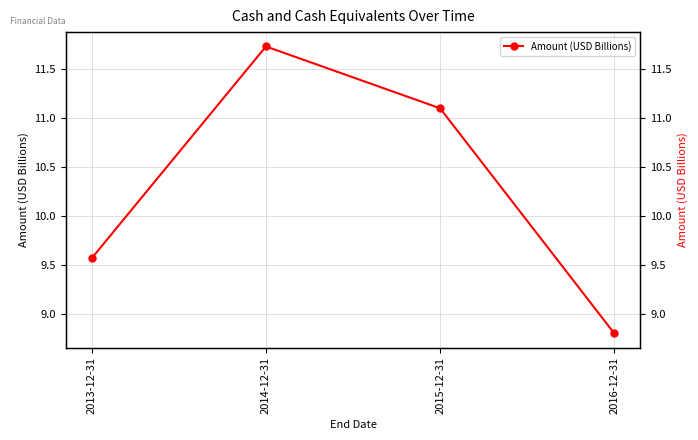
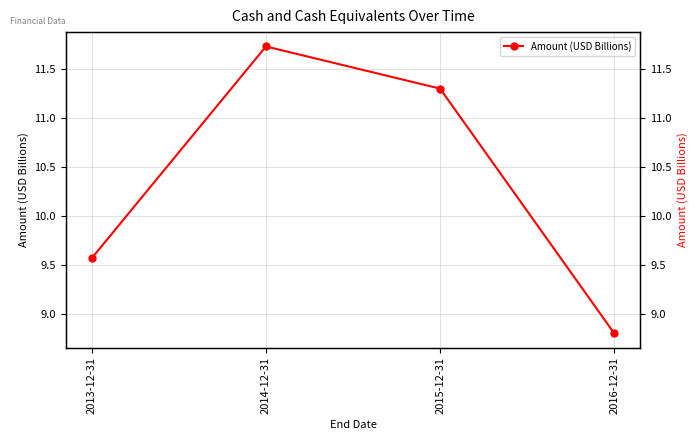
2015-12-31: 11.1 -> 11.3
